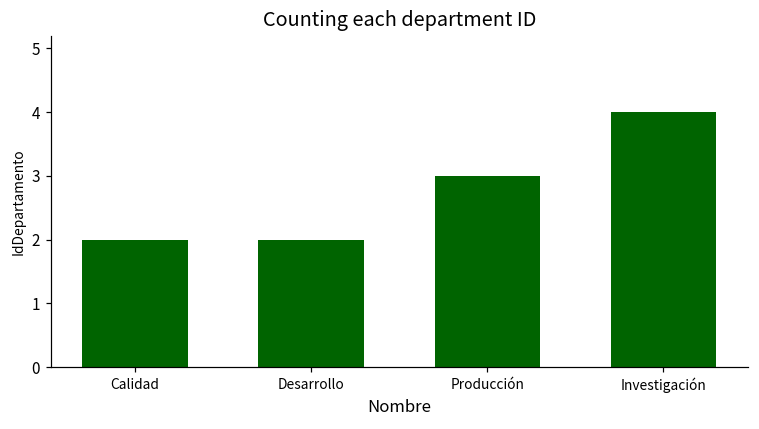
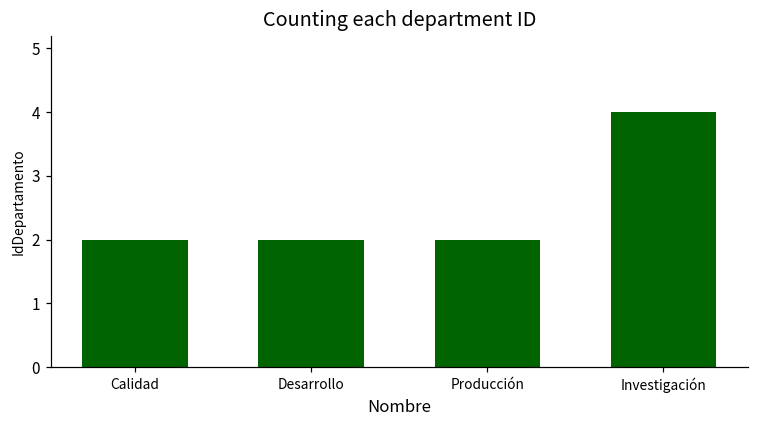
Producción: 3 -> 2
